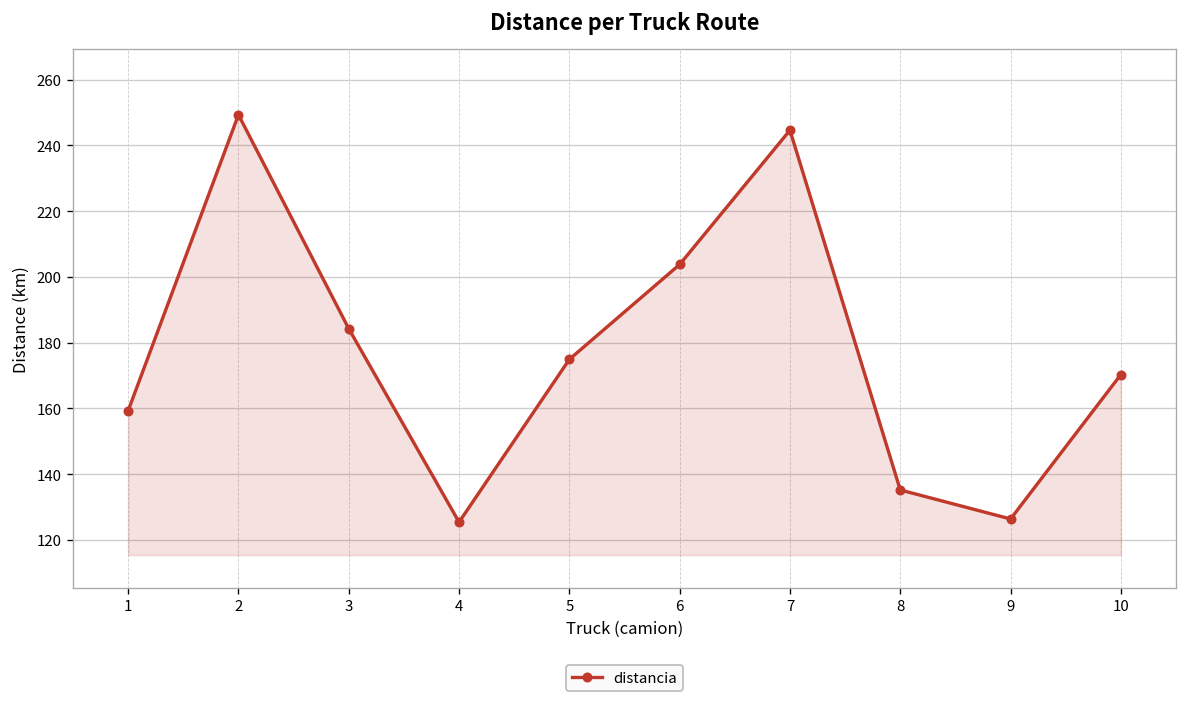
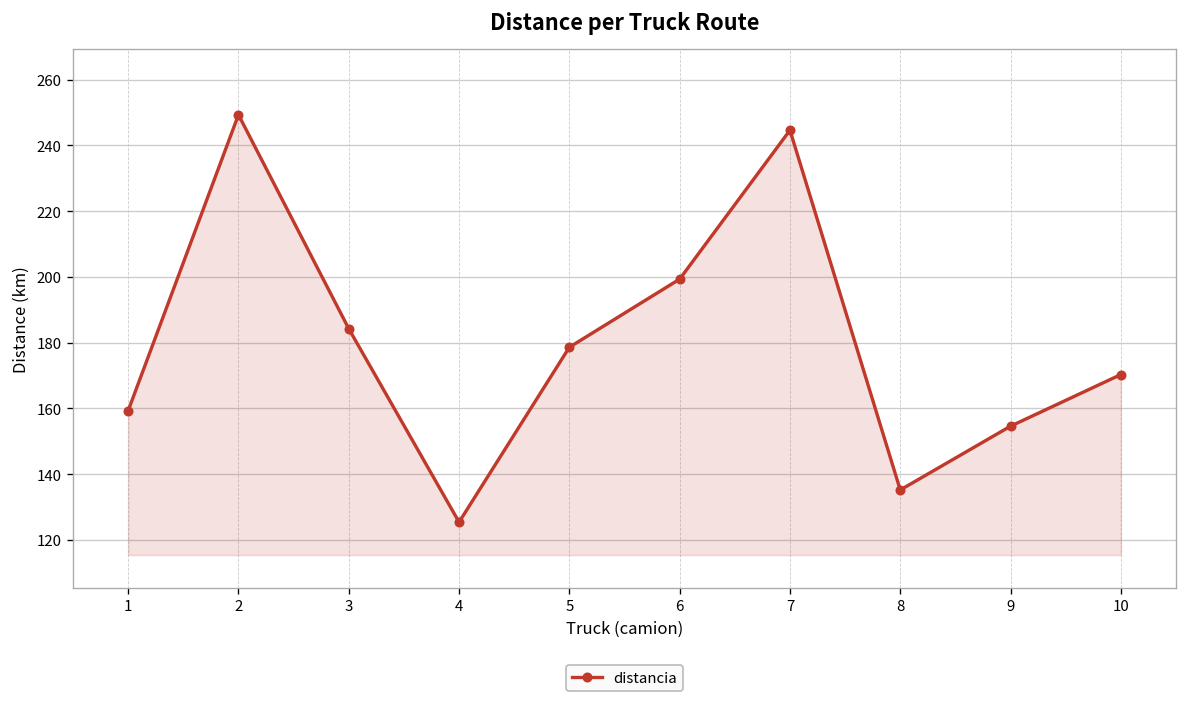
5: 175 -> 179
6: 204 -> 199
9: 126 -> 155
